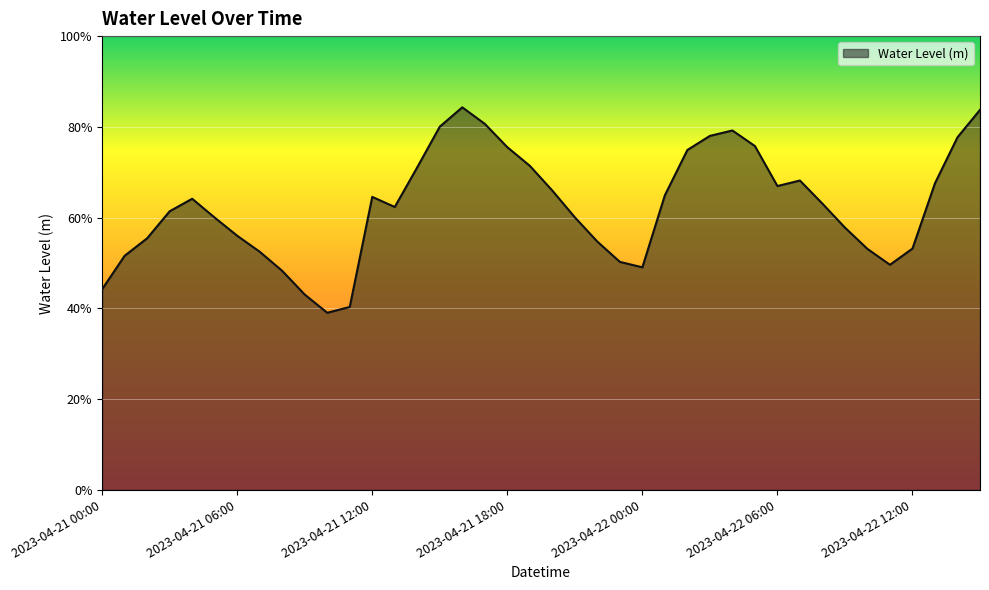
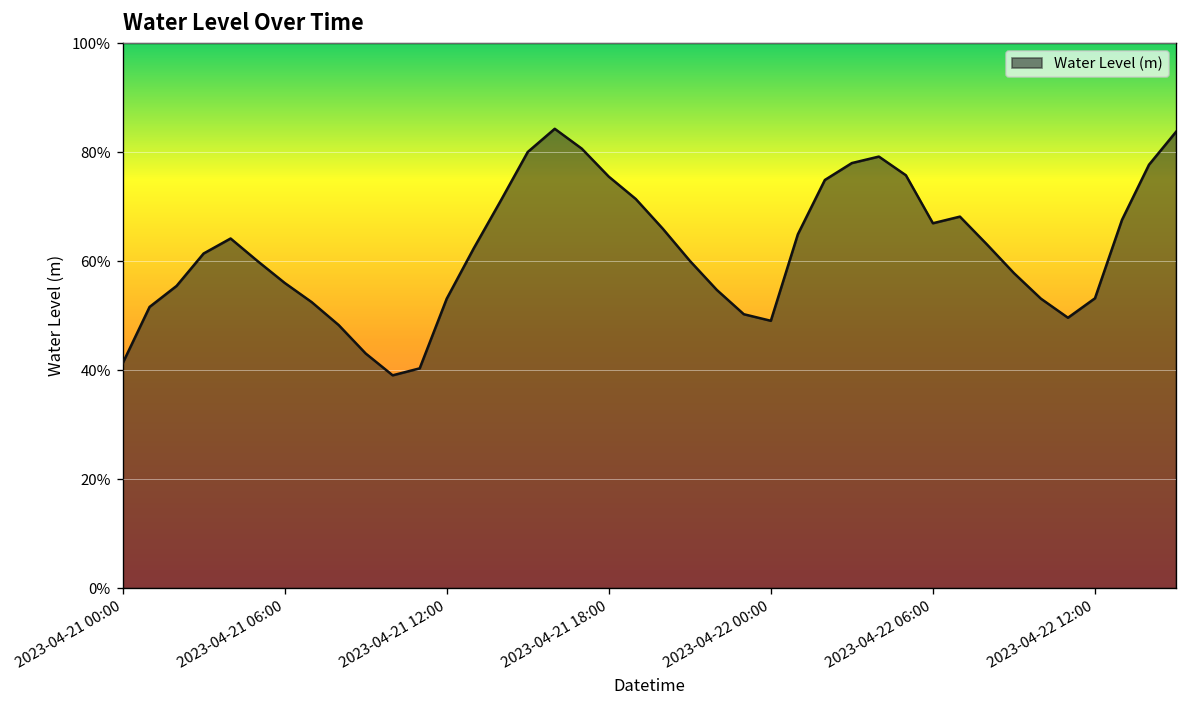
2023-04-21 00:00: 44% -> 41%
2023-04-21 12:00: 65% -> 53%
